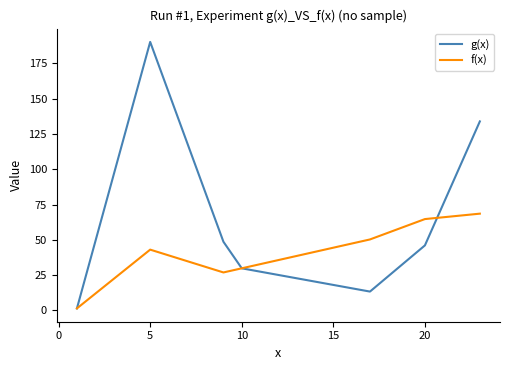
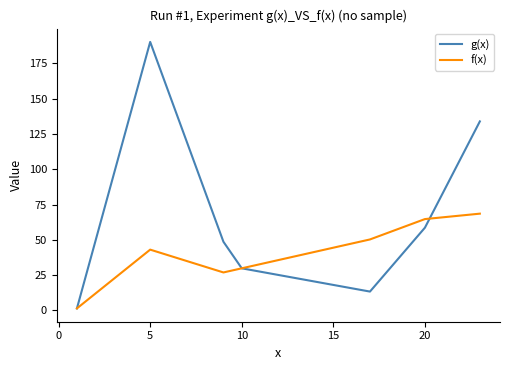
g(x), 20: 46 -> 59
